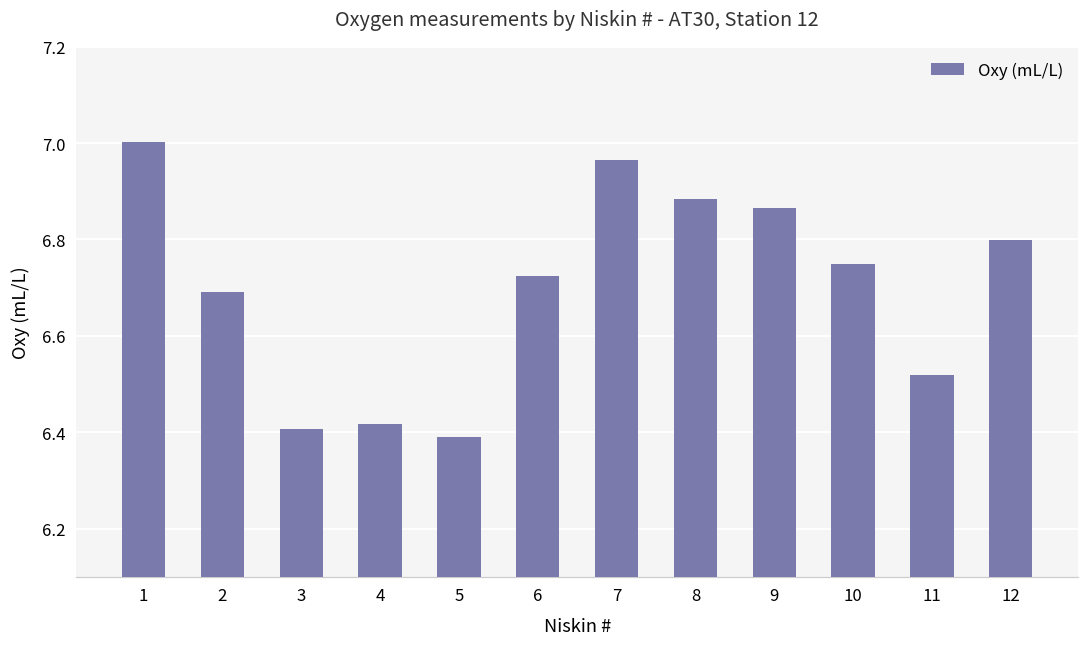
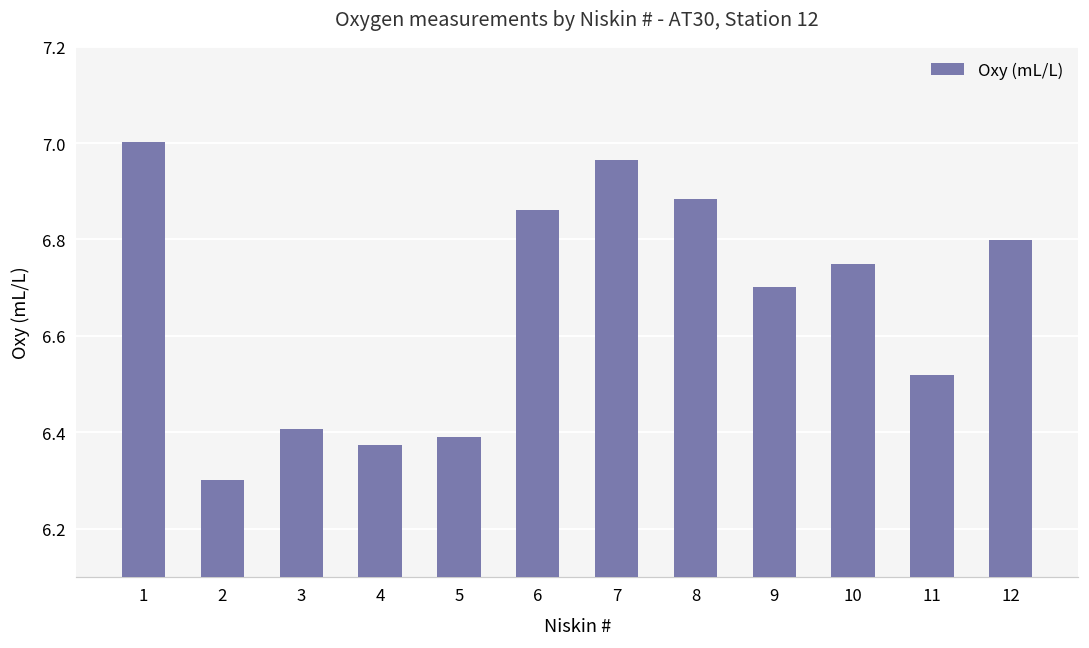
2: 6.69 -> 6.30
4: 6.42 -> 6.37
6: 6.73 -> 6.86
9: 6.87 -> 6.70
